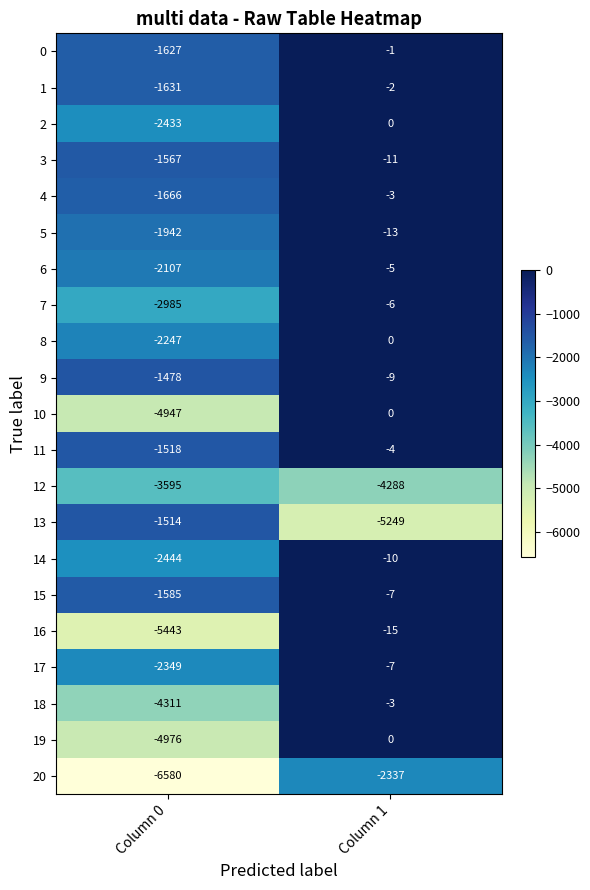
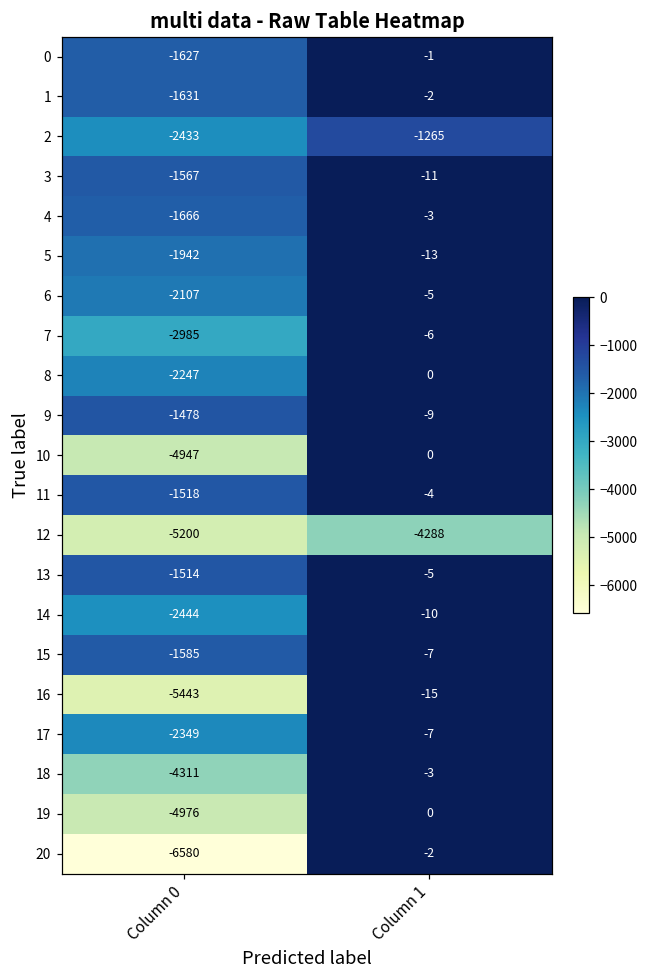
2, Column 1: 0 -> -1265
12, Column 0: -3595 -> -5200
13, Column 1: -5249 -> -5
20, Column 1: -2337 -> -2
